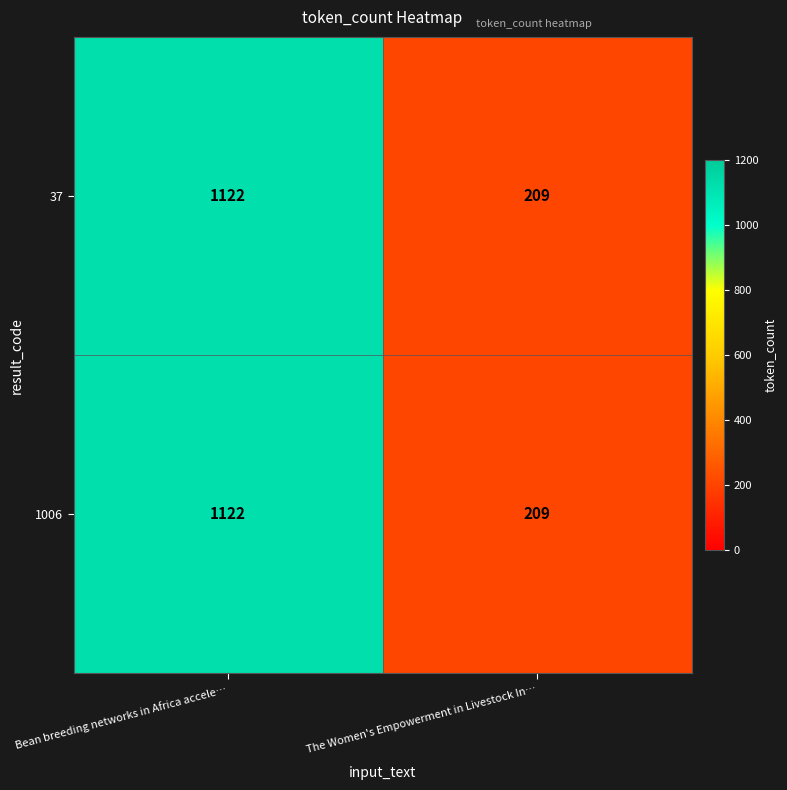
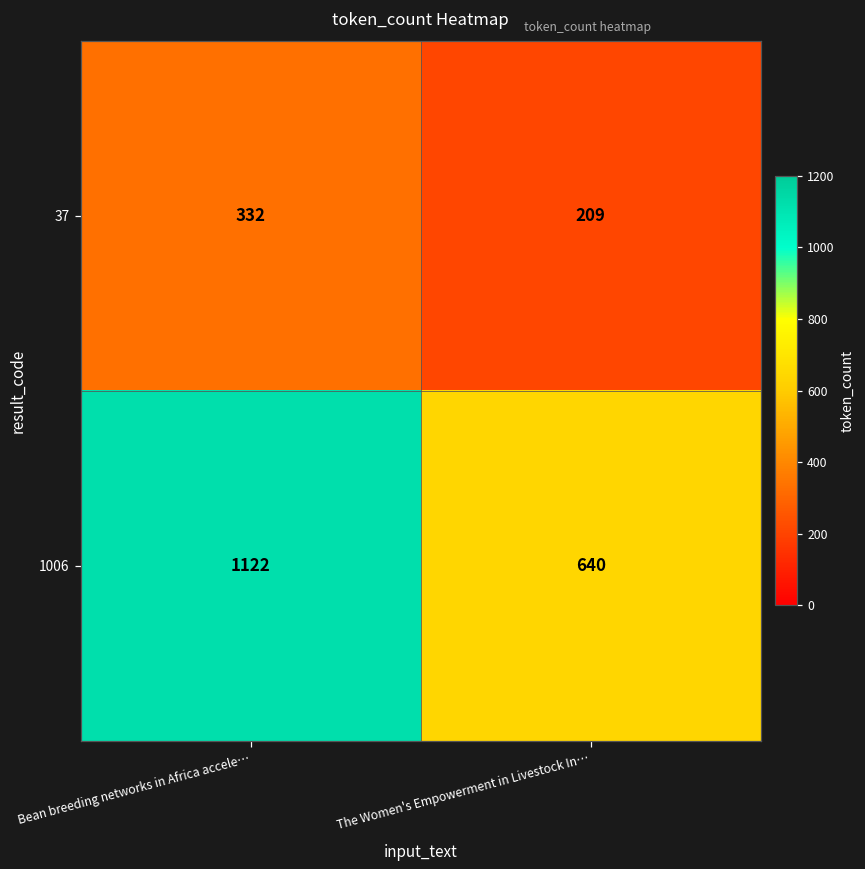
37, Bean breeding networks in Africa accele…: 1122 -> 332
1006, The Women's Empowerment in Livestock In…: 209 -> 640
